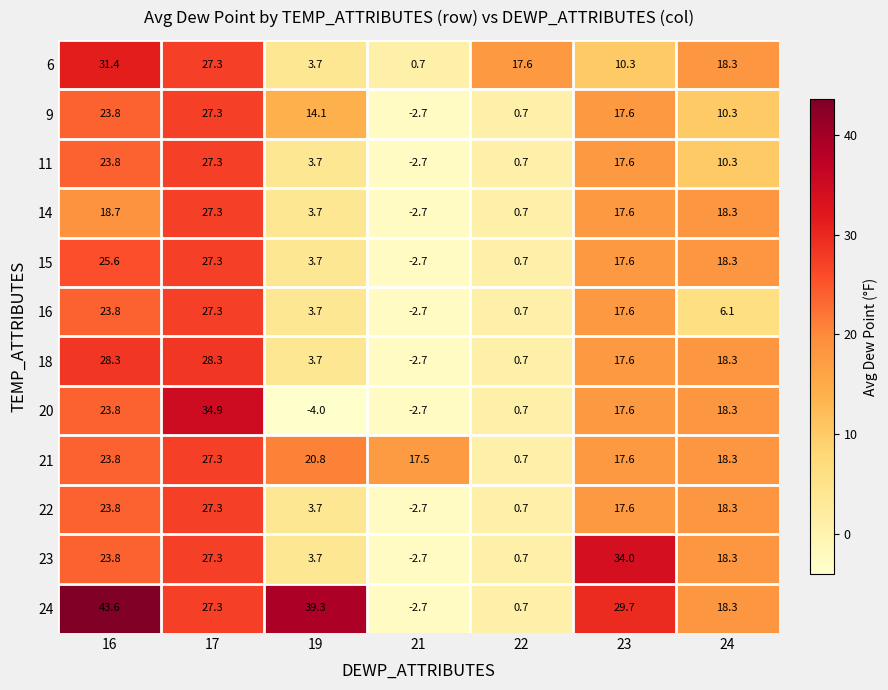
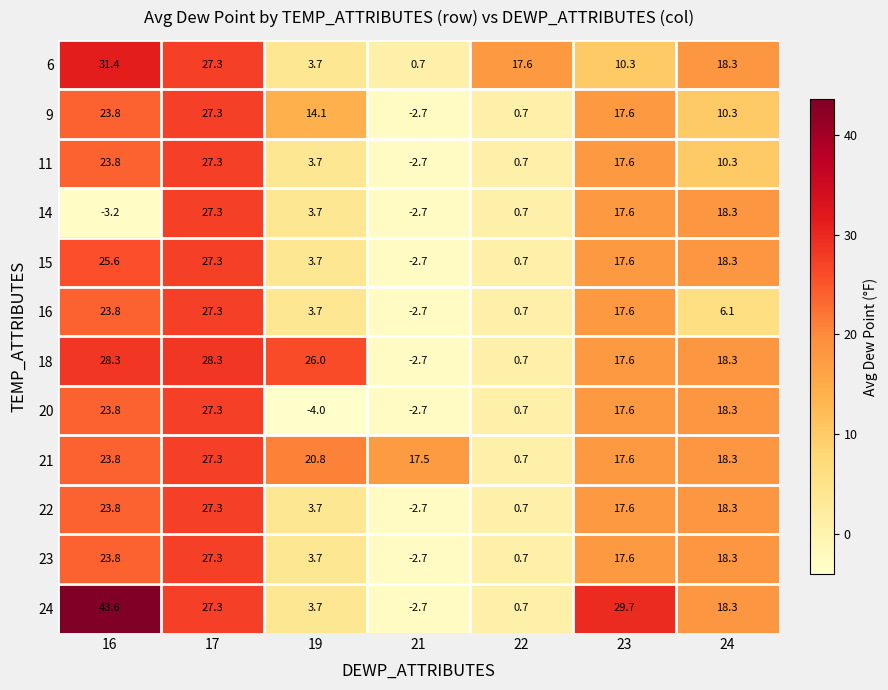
14, 16: 18.7 -> -3.2
18, 19: 3.7 -> 26.0
20, 17: 34.9 -> 27.3
23, 23: 34.0 -> 17.6
24, 19: 39.3 -> 3.7
